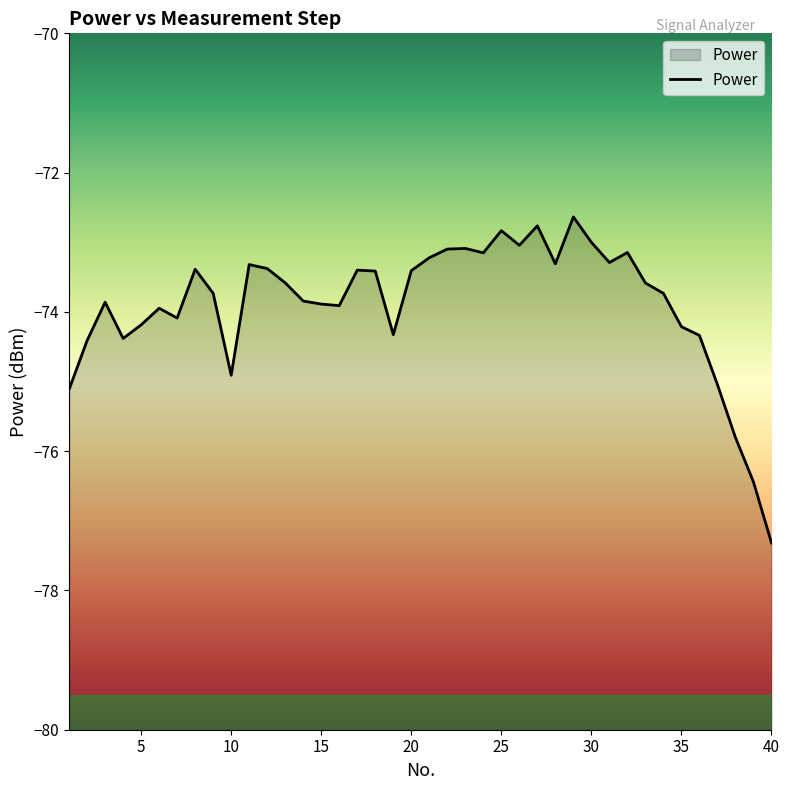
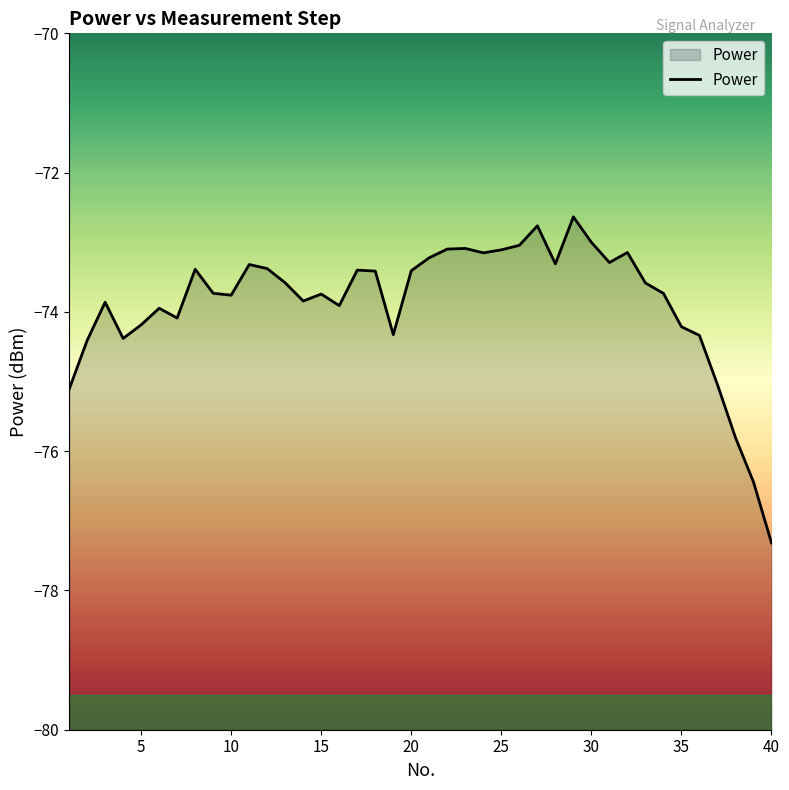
10: -74.9 -> -73.8
15: -73.9 -> -73.7
25: -72.8 -> -73.1
